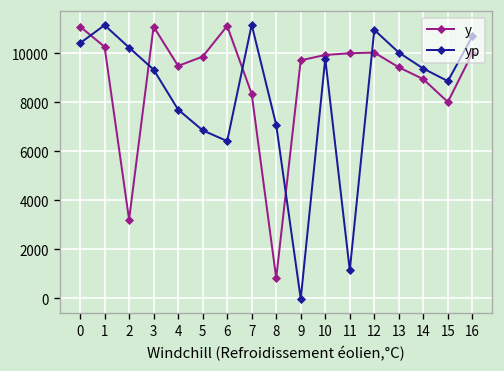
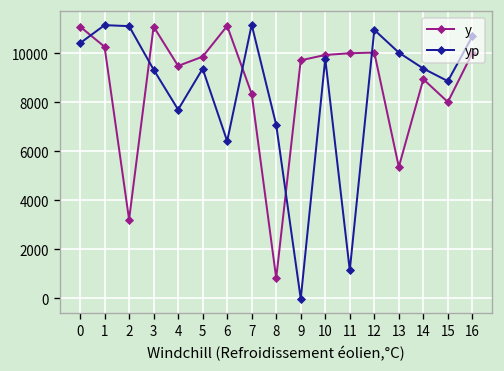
yp, 2: 10200 -> 11100
yp, 5: 6800 -> 9400
y, 13: 9400 -> 5400
